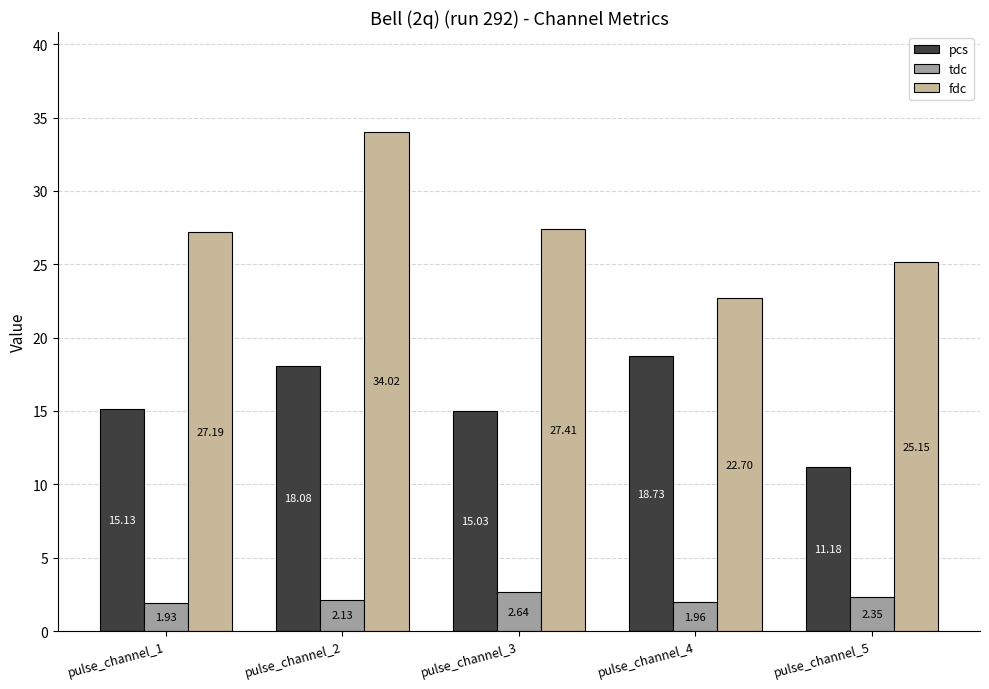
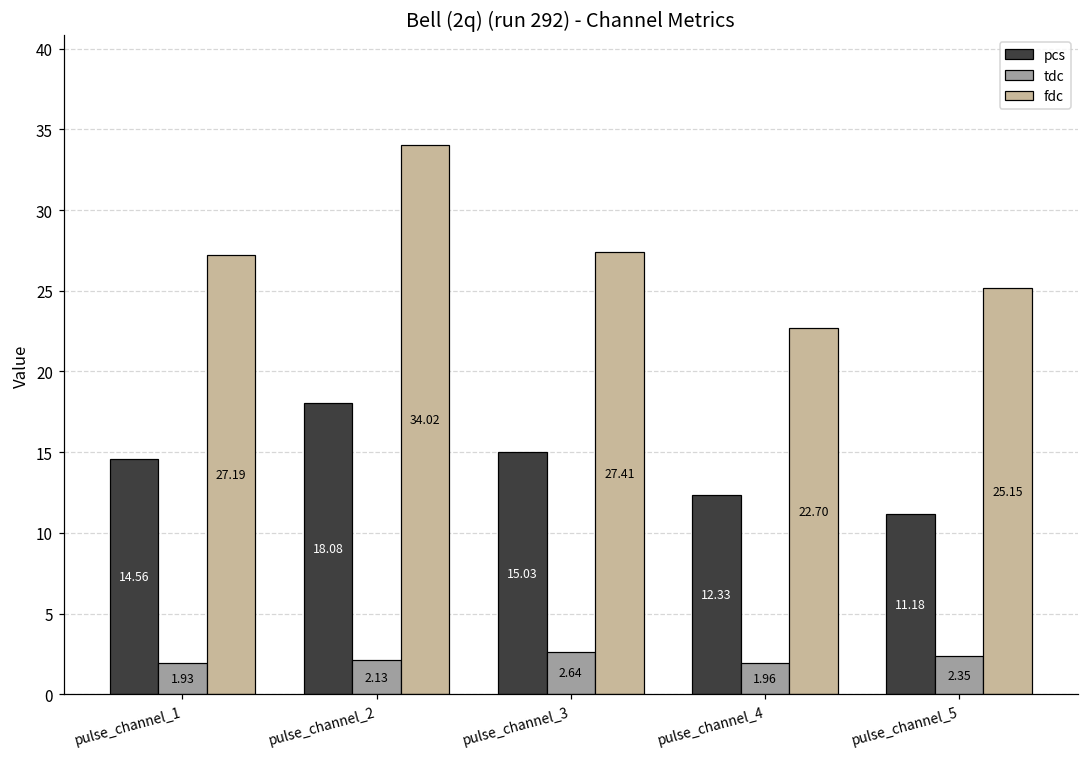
pcs, pulse_channel_1: 15.13 -> 14.56
pcs, pulse_channel_4: 18.73 -> 12.33
